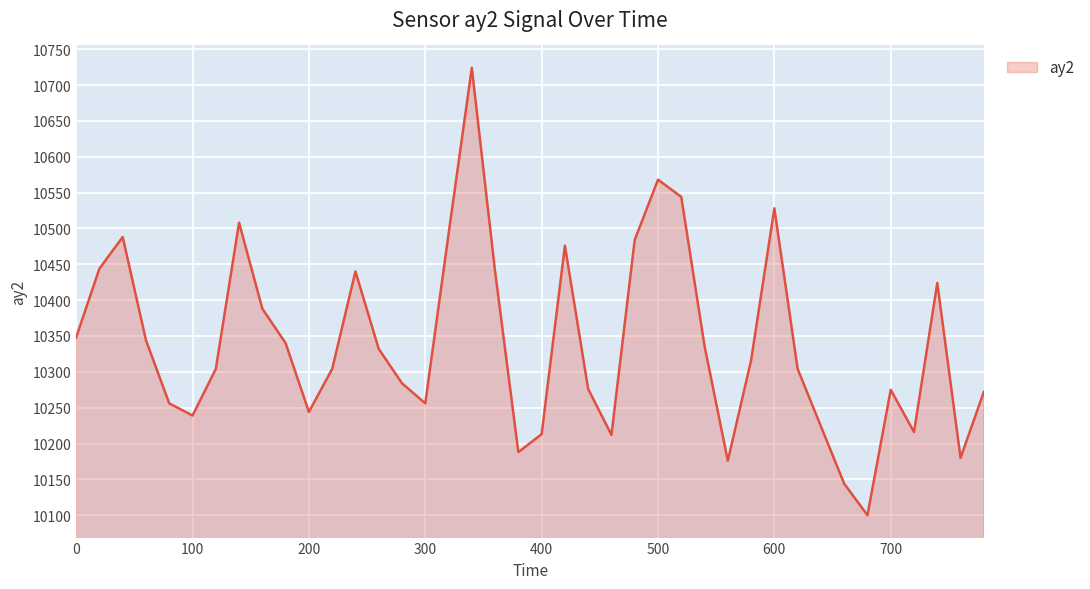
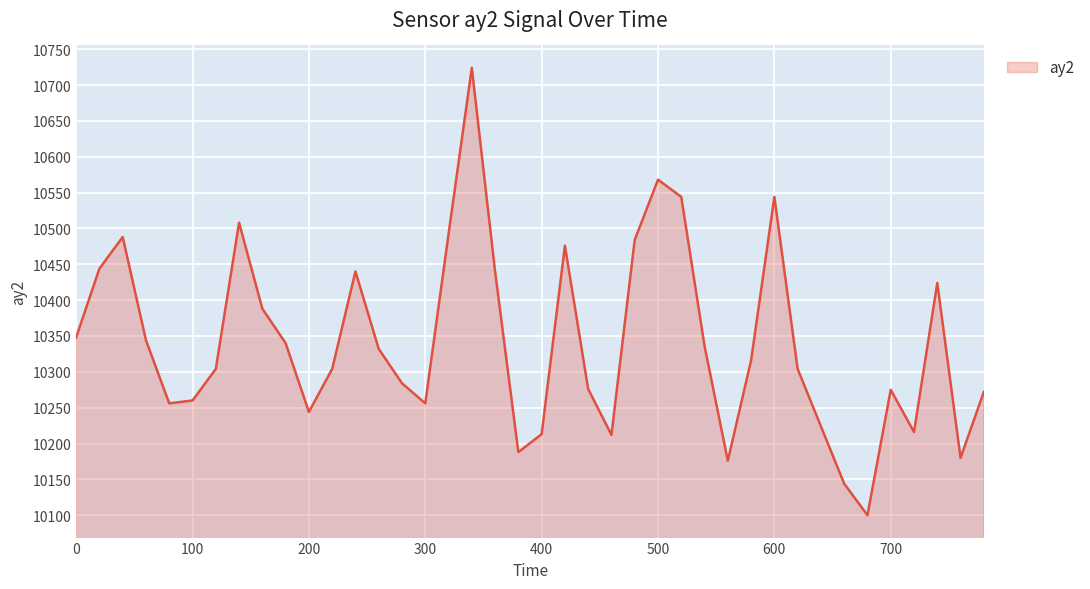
100: 10240 -> 10260
600: 10530 -> 10540
